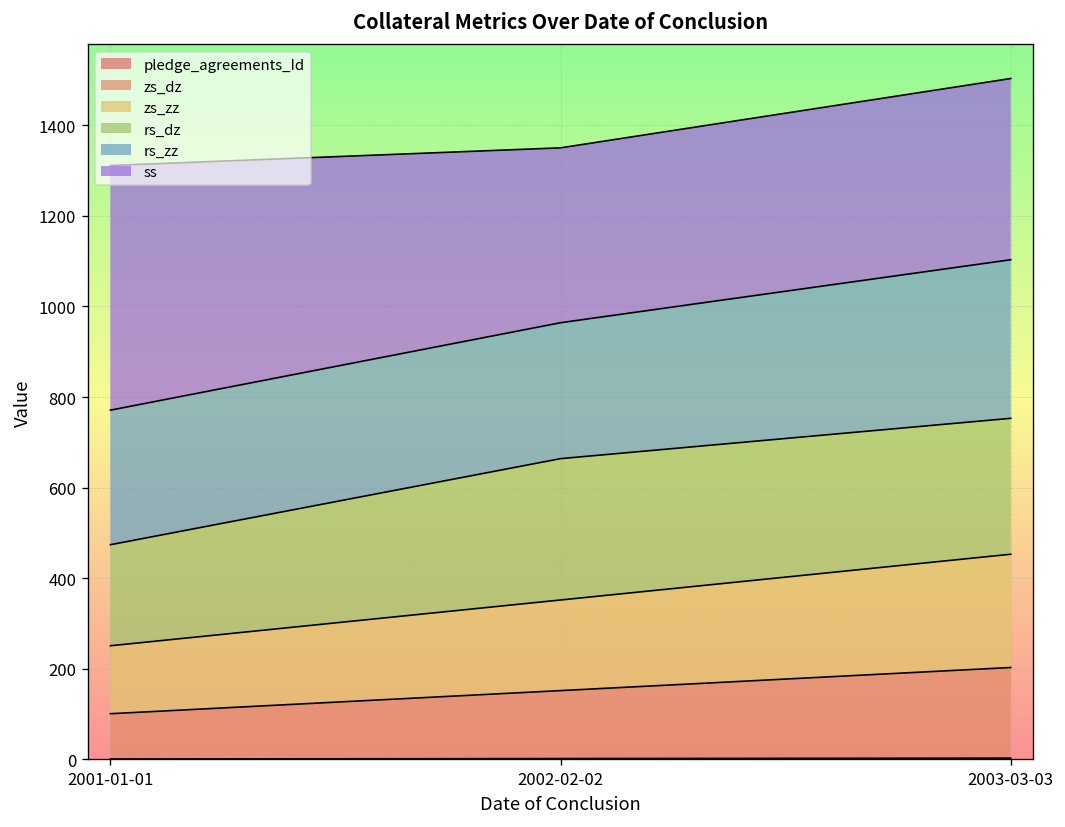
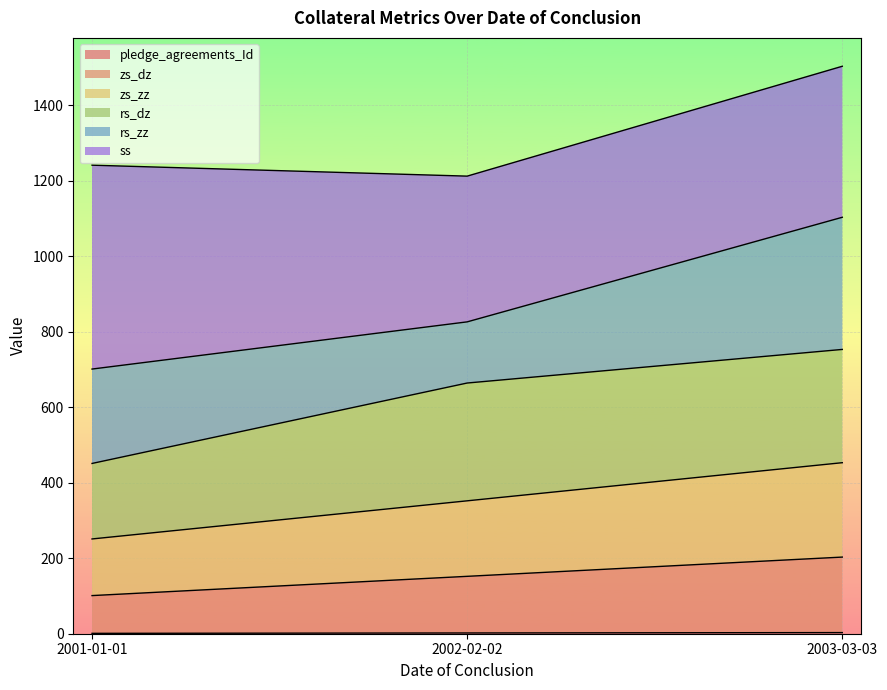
rs_dz, 2001-01-01: 220 -> 200
rs_zz, 2001-01-01: 300 -> 250
rs_zz, 2002-02-02: 300 -> 160
